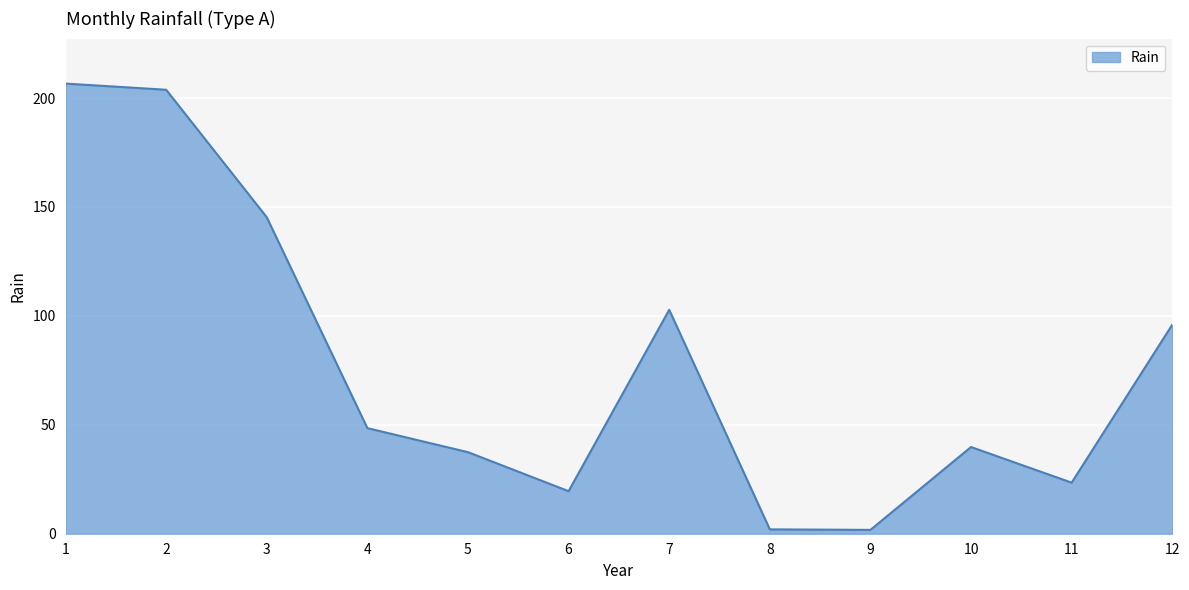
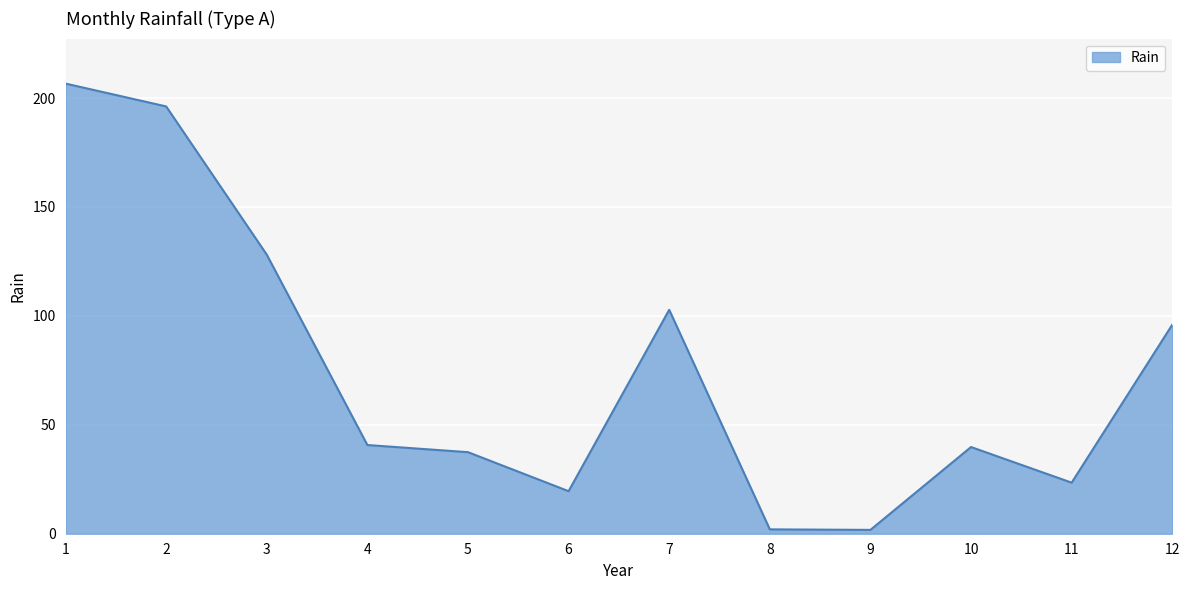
2: 204 -> 196
3: 145 -> 128
4: 48 -> 41
